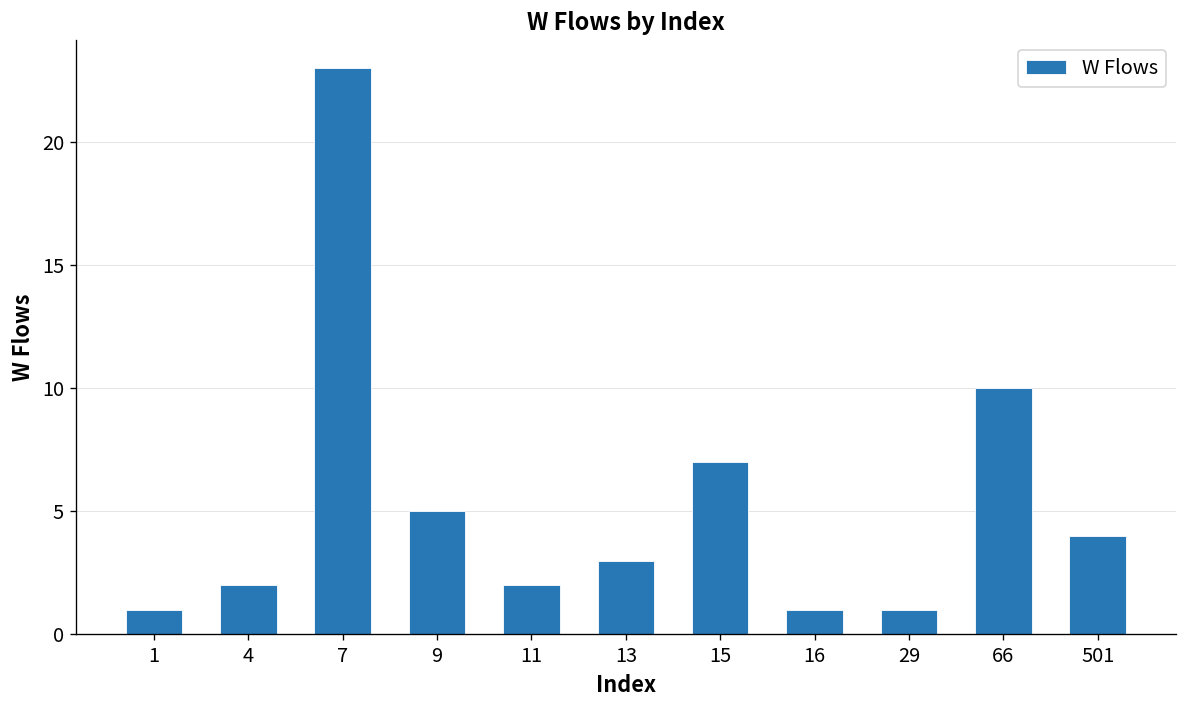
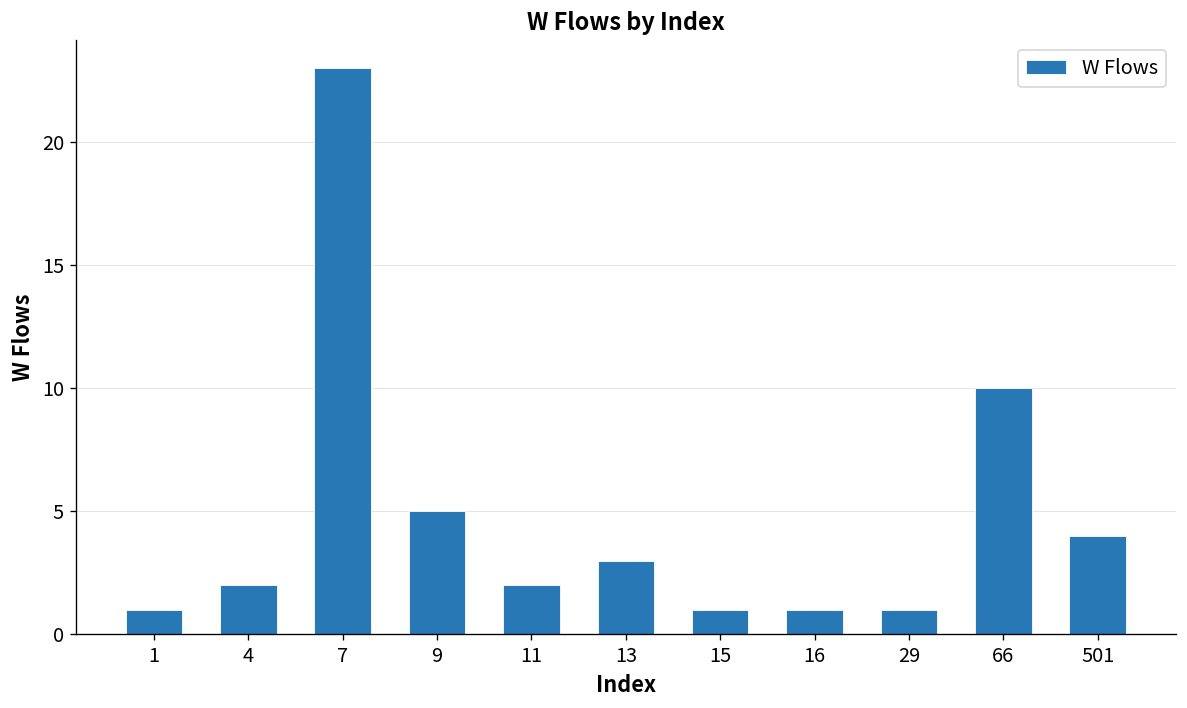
15: 7 -> 1
